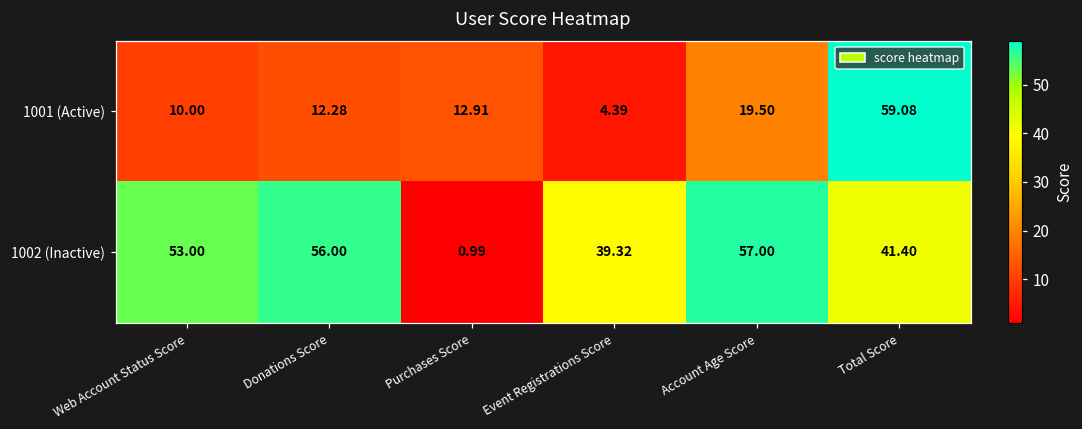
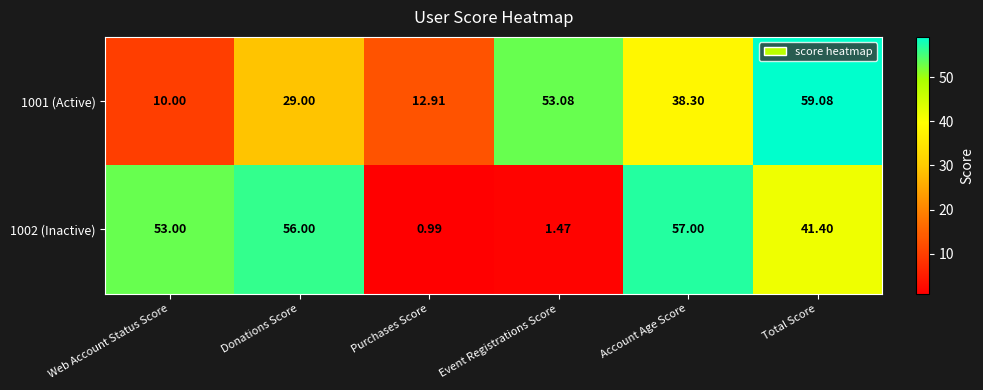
1001 (Active), Donations Score: 12.28 -> 29.00
1001 (Active), Event Registrations Score: 4.39 -> 53.08
1001 (Active), Account Age Score: 19.50 -> 38.30
1002 (Inactive), Event Registrations Score: 39.32 -> 1.47
